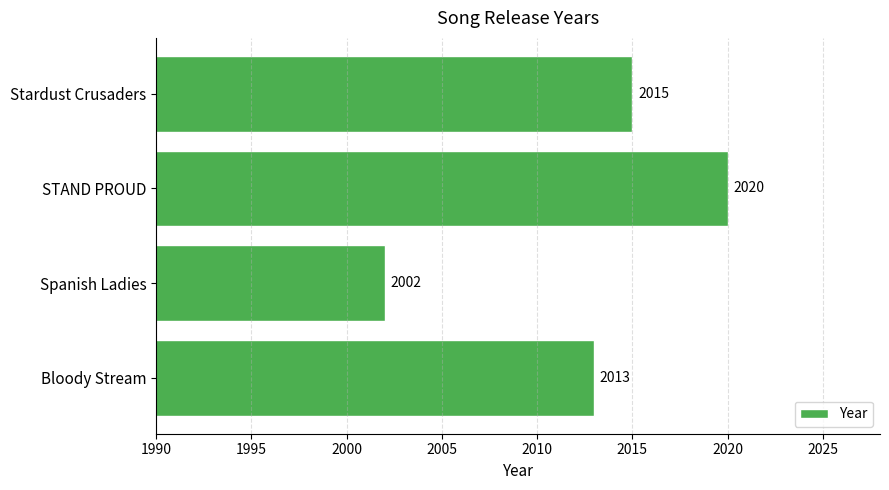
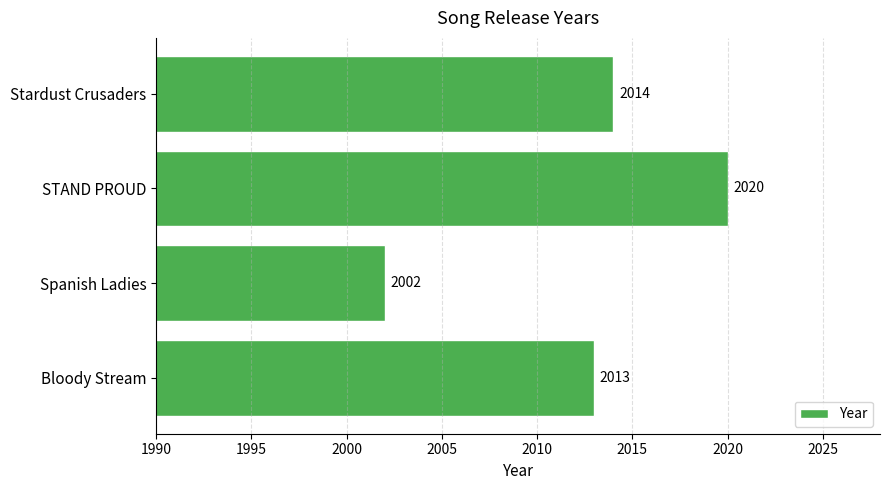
Stardust Crusaders: 2015 -> 2014
